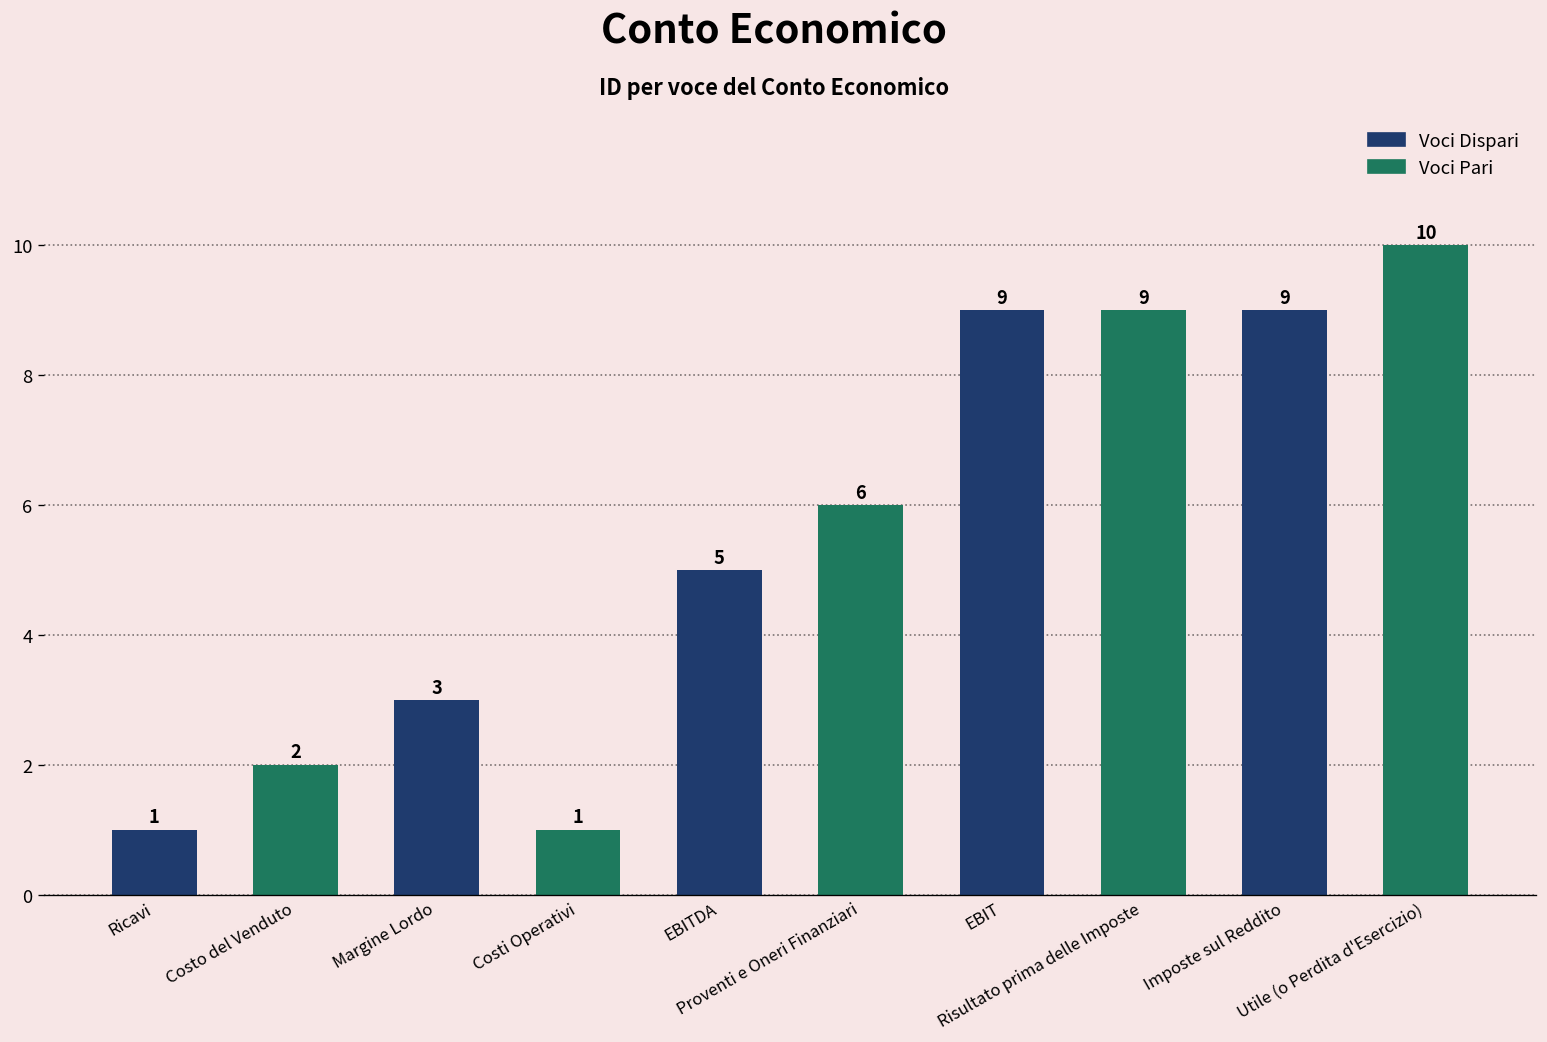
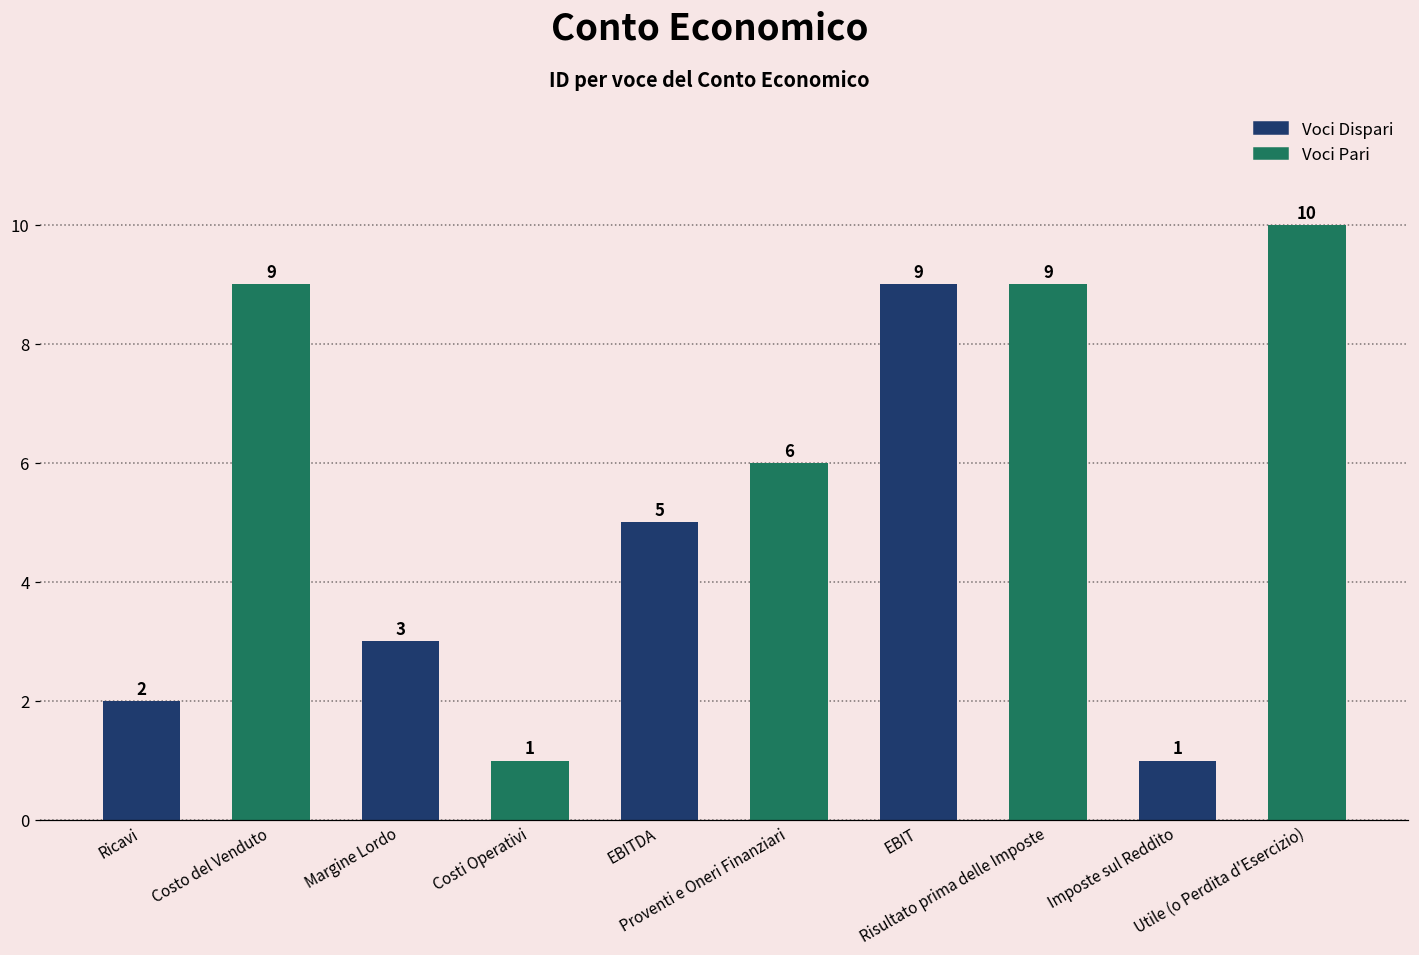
Ricavi: 1 -> 2
Costo del Venduto: 2 -> 9
Imposte sul Reddito: 9 -> 1
